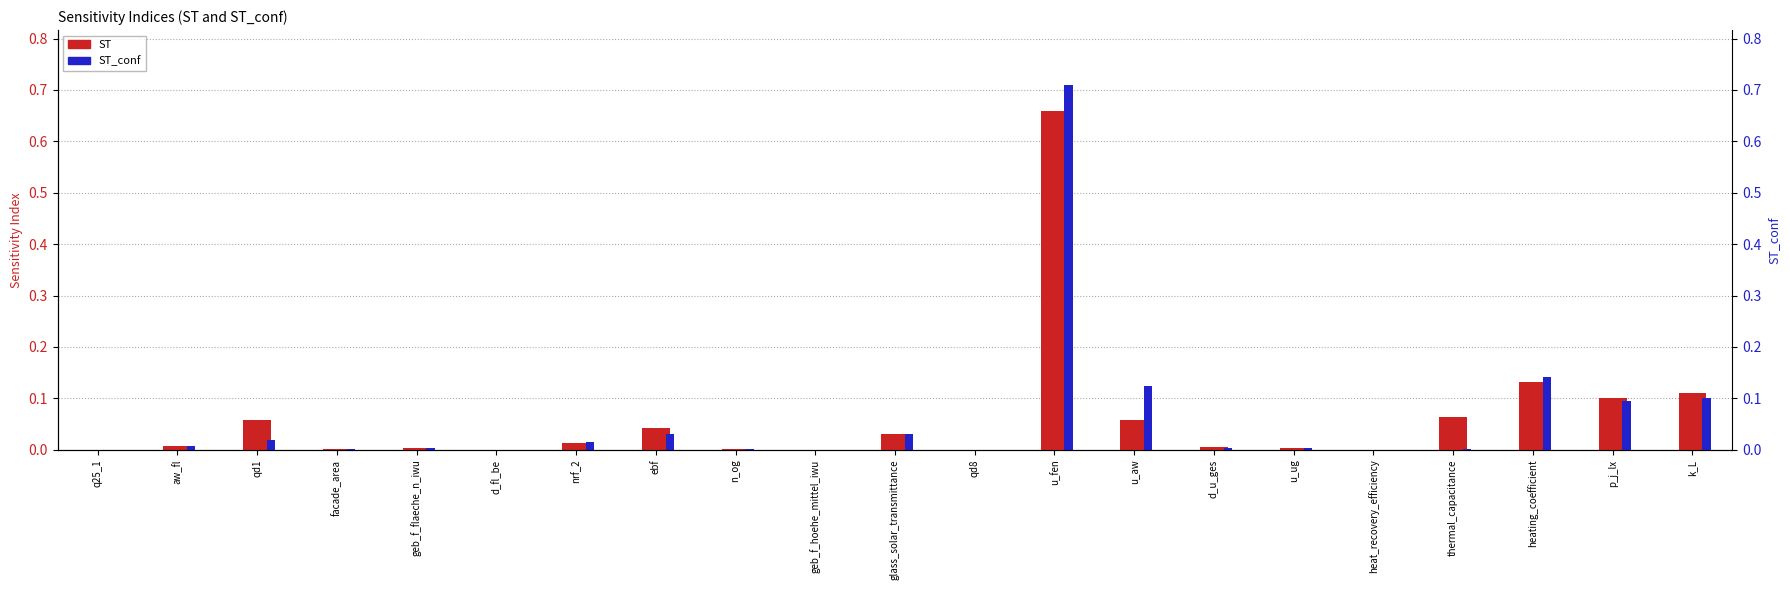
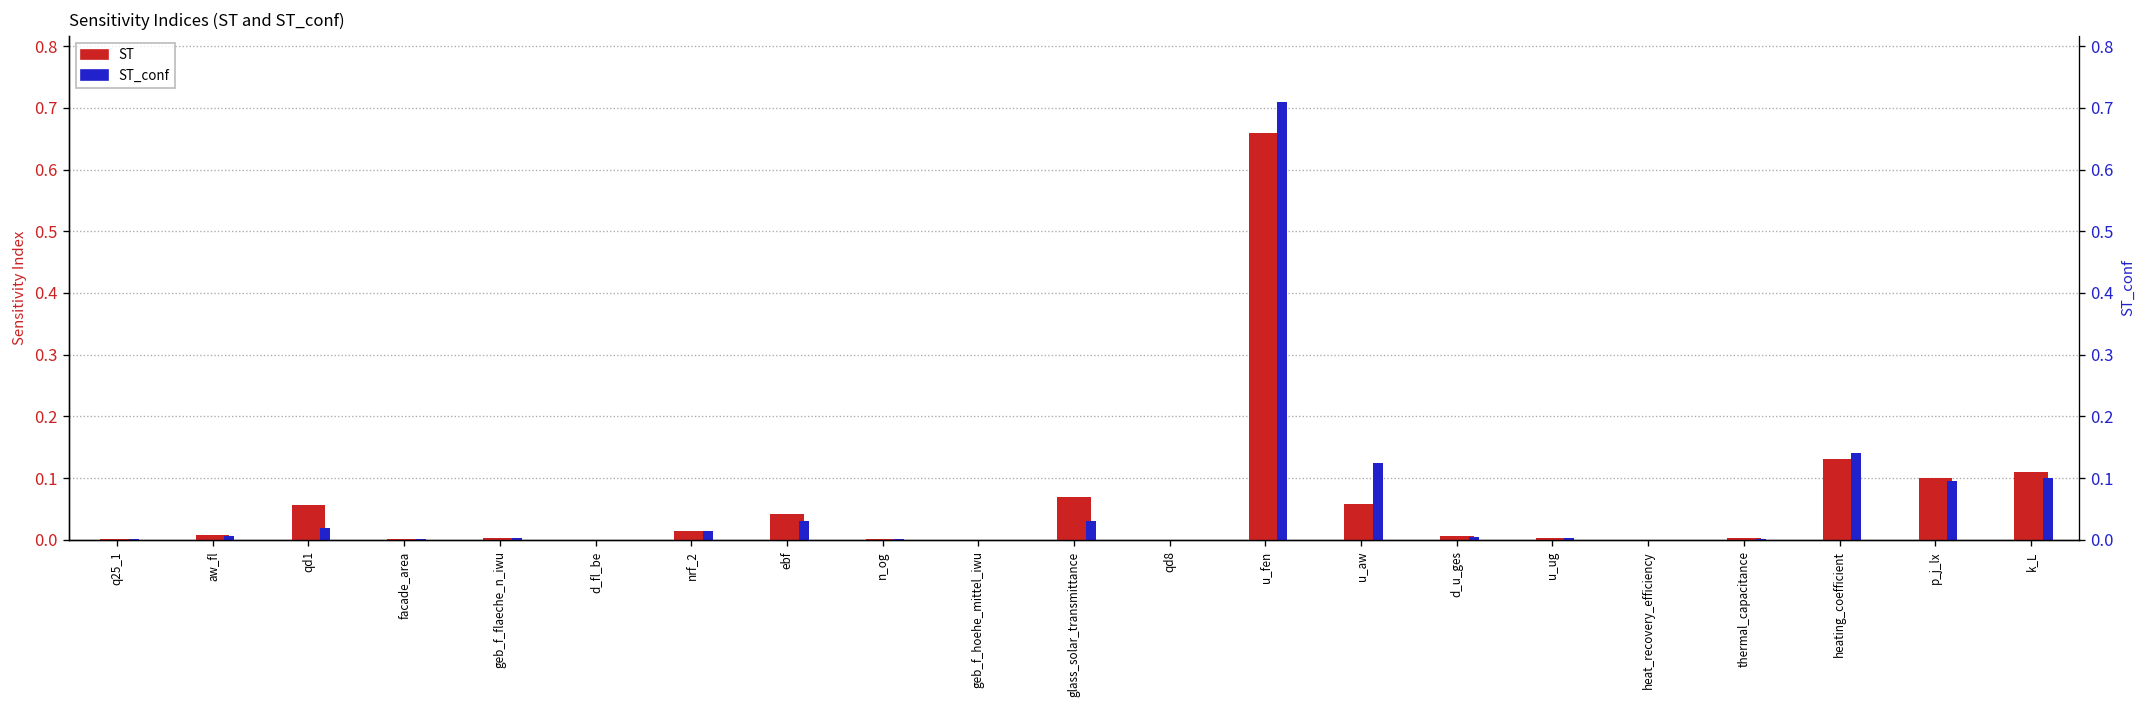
ST, glass_solar_transmittance: 0.03 -> 0.07
ST, thermal_capacitance: 0.06 -> 0.00
